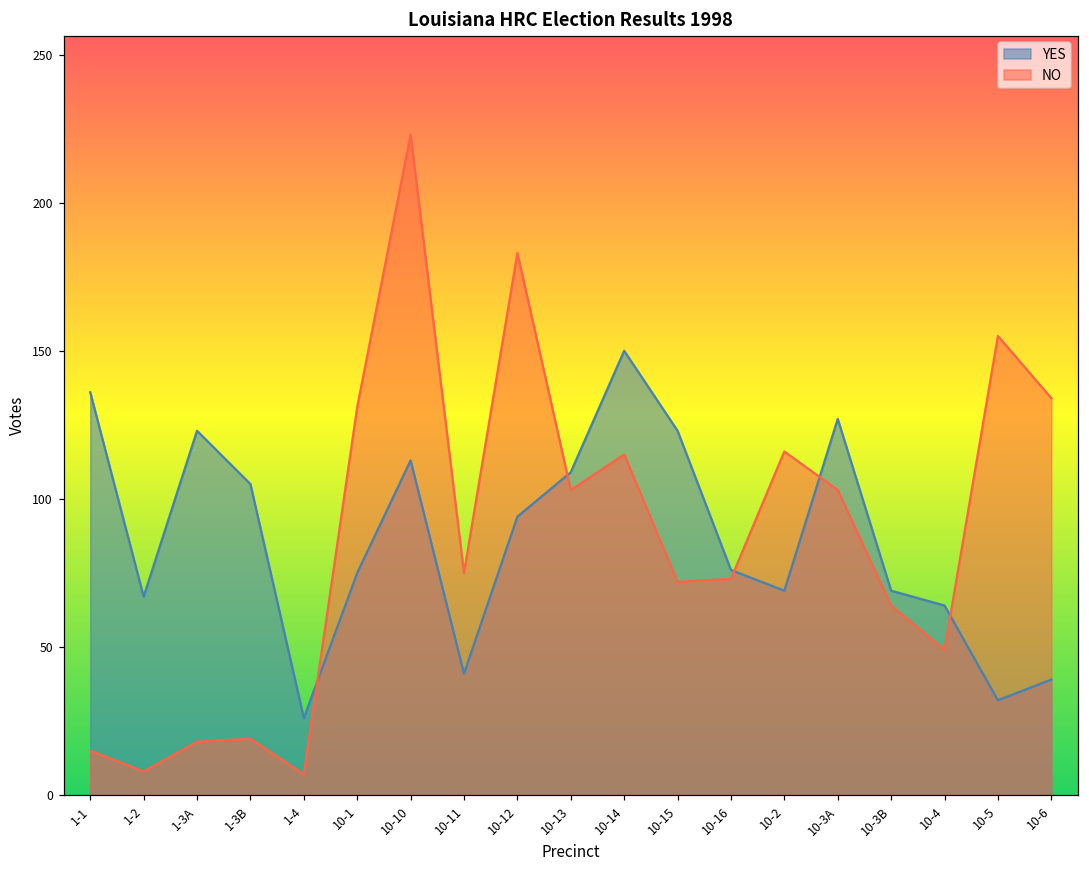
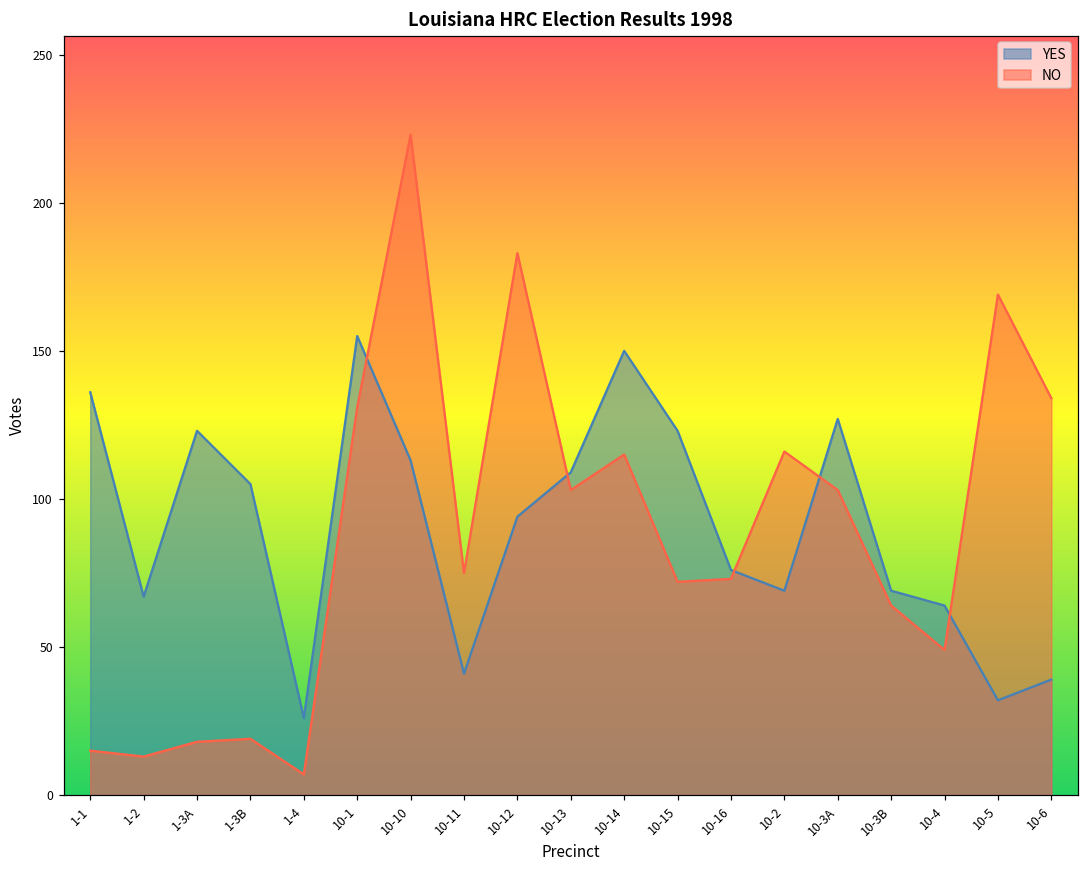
NO, 1-2: 8 -> 13
YES, 10-1: 75 -> 155
NO, 10-5: 155 -> 169
